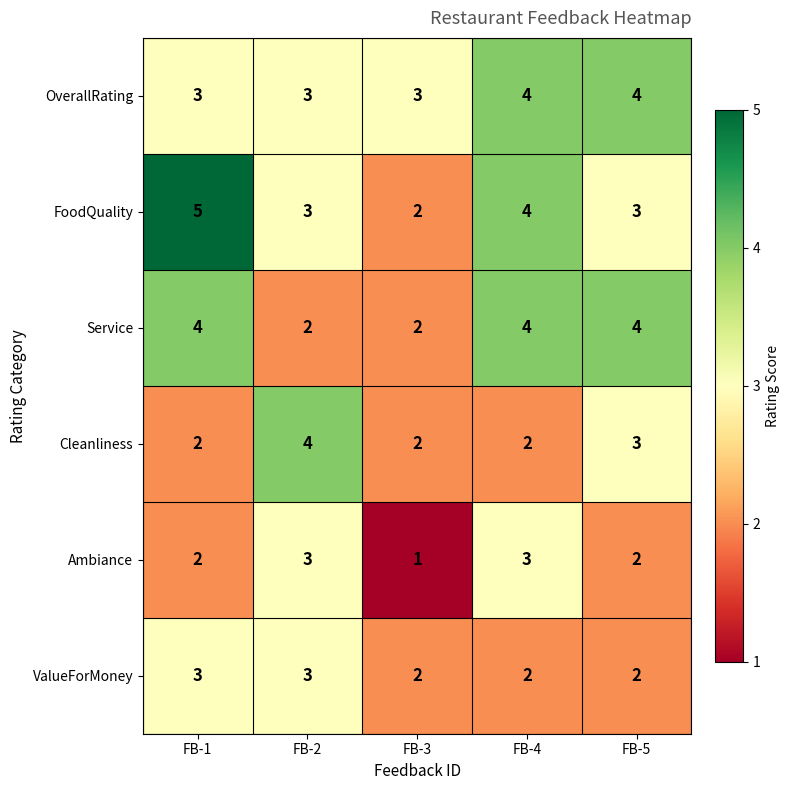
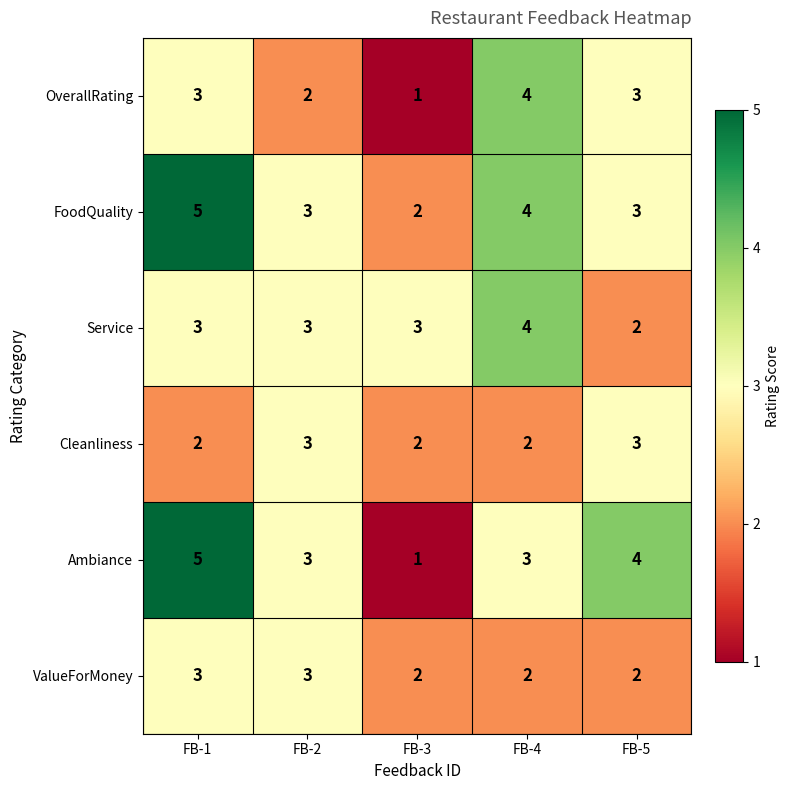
OverallRating, FB-2: 3 -> 2
OverallRating, FB-3: 3 -> 1
OverallRating, FB-5: 4 -> 3
Service, FB-1: 4 -> 3
Service, FB-2: 2 -> 3
Service, FB-3: 2 -> 3
Service, FB-5: 4 -> 2
Cleanliness, FB-2: 4 -> 3
Ambiance, FB-1: 2 -> 5
Ambiance, FB-5: 2 -> 4
